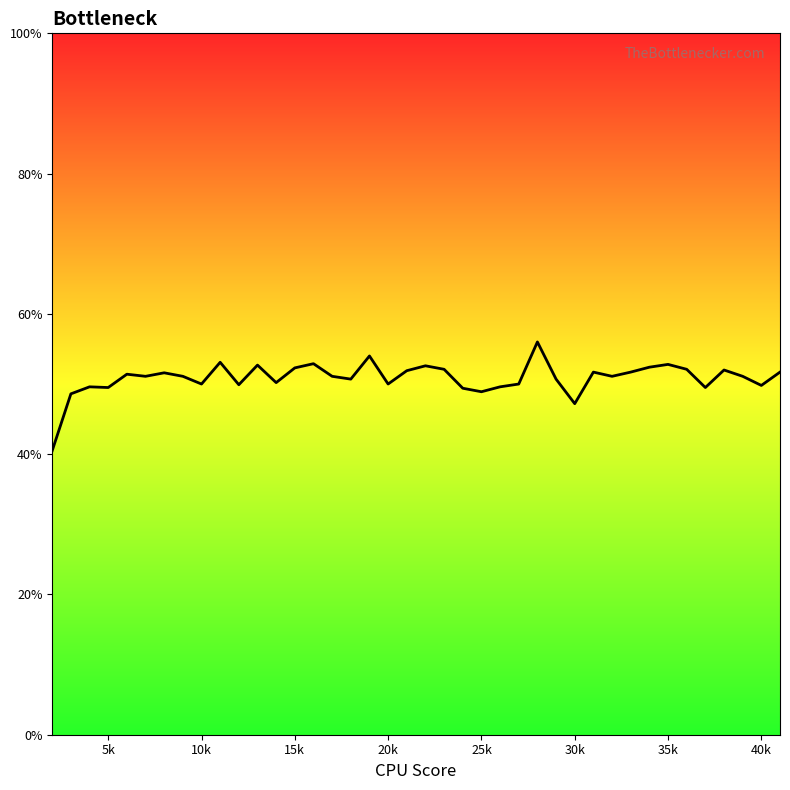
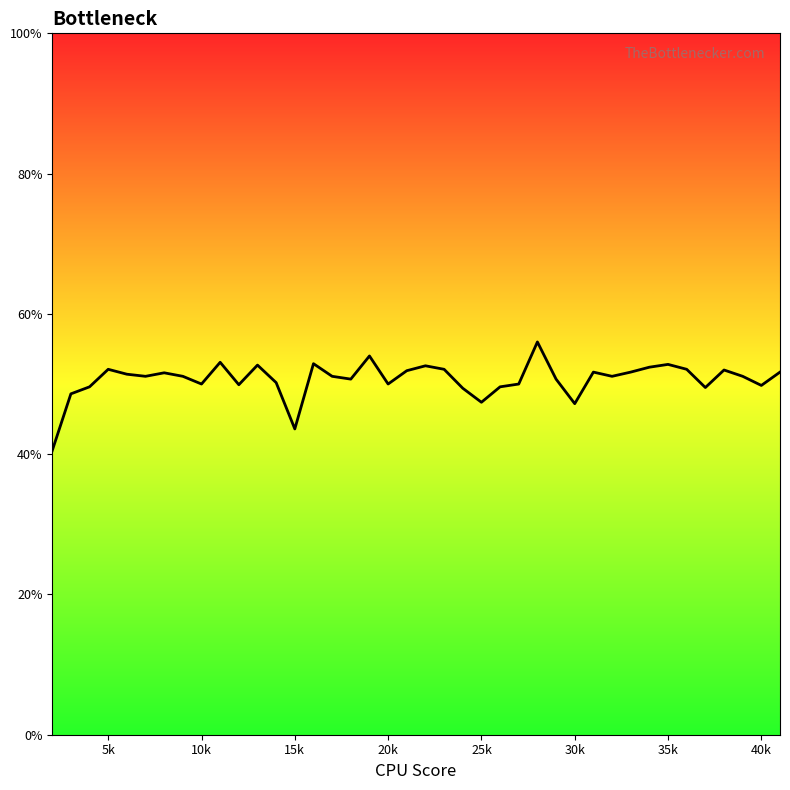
5k: 50% -> 52%
15k: 52% -> 44%
25k: 49% -> 47%
